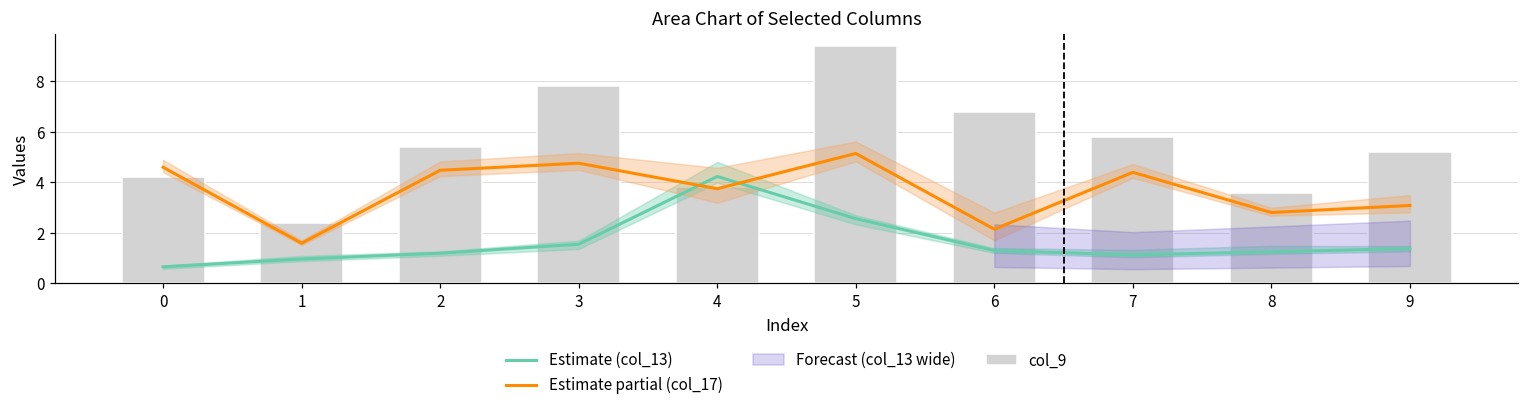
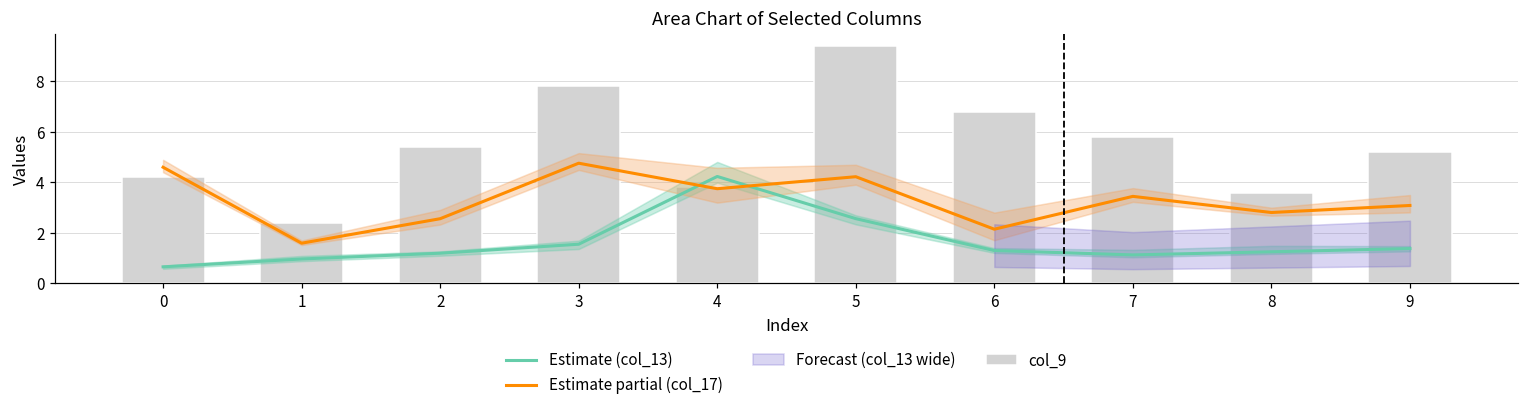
Estimate partial (col_17), 2: 4.5 -> 2.6
Estimate partial (col_17), 5: 5.1 -> 4.2
Estimate partial (col_17), 7: 4.4 -> 3.4
